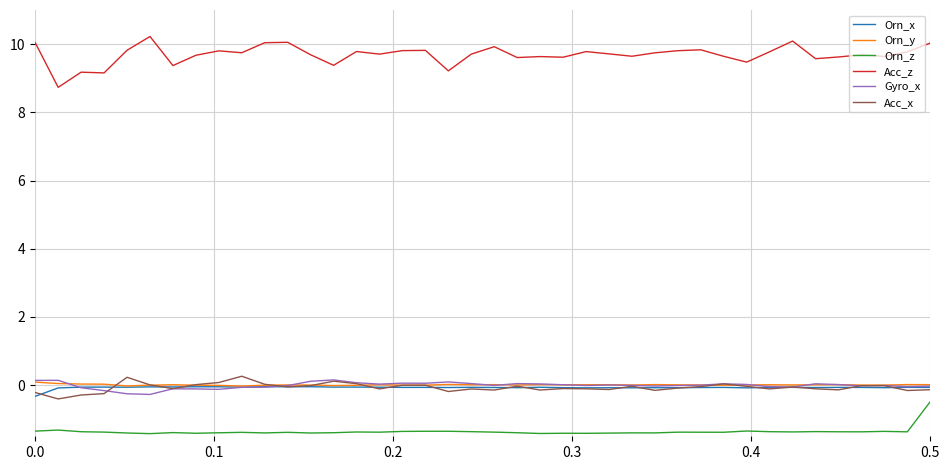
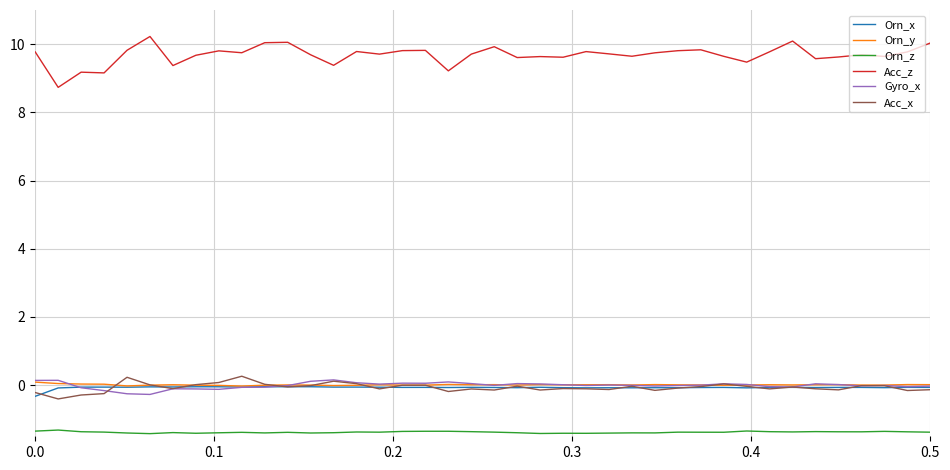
Acc_z, 0.0: 10.0 -> 9.8
Orn_z, 0.5: -0.5 -> -1.4
